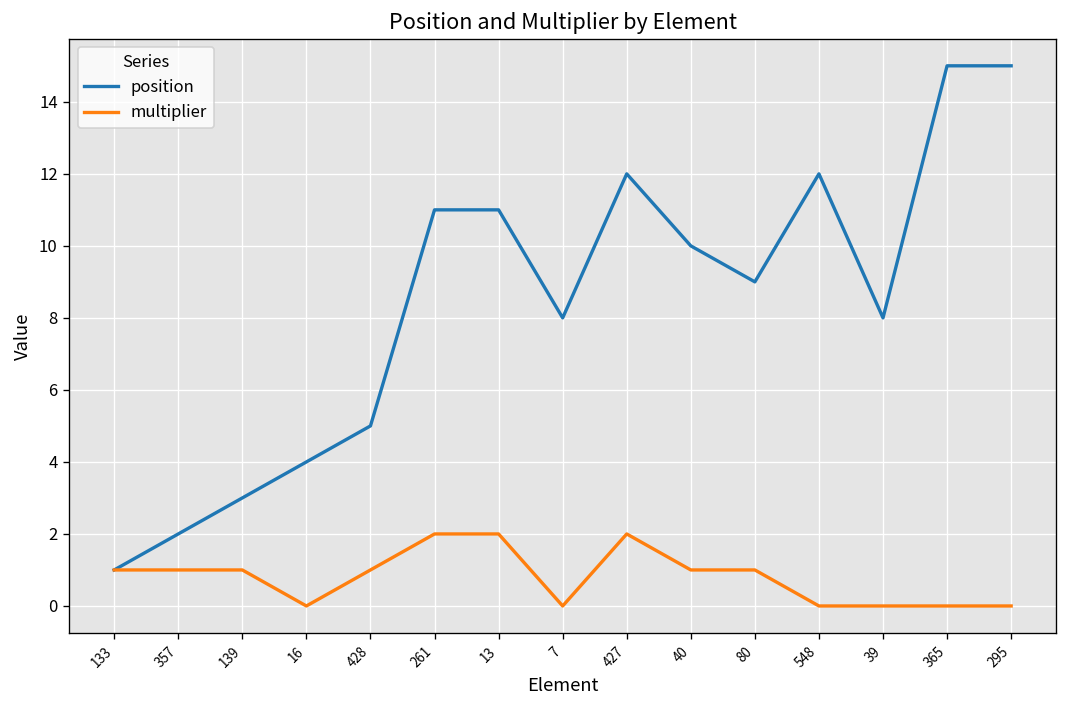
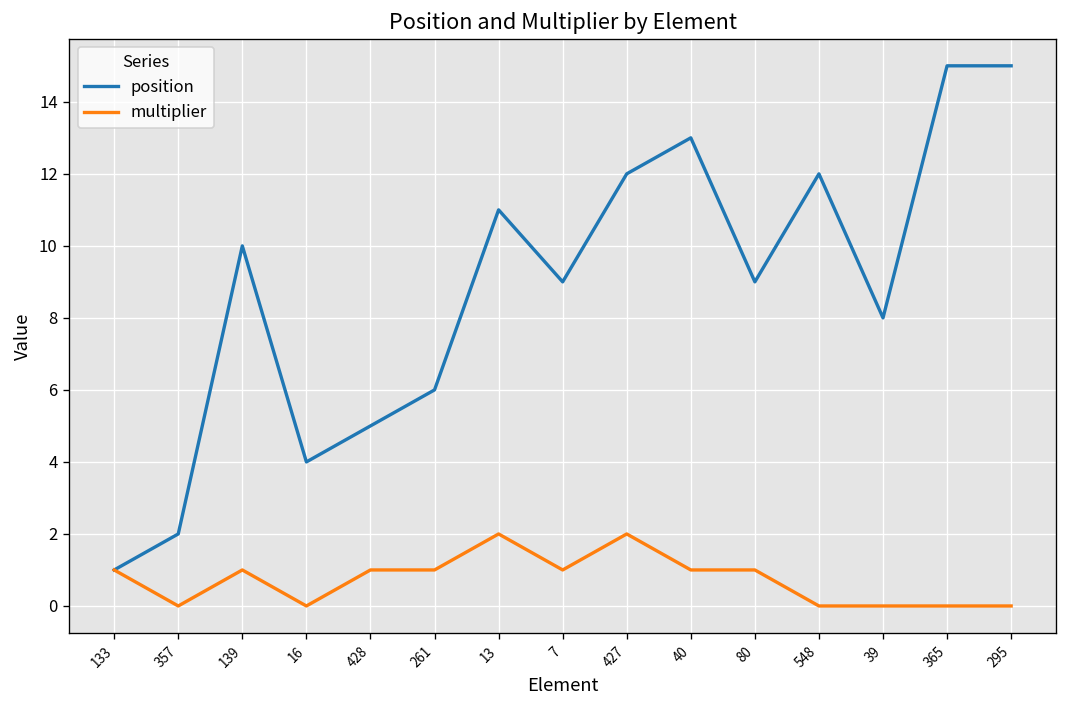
multiplier, 357: 1 -> 0
position, 139: 3 -> 10
position, 261: 11 -> 6
multiplier, 261: 2 -> 1
position, 7: 8 -> 9
multiplier, 7: 0 -> 1
position, 40: 10 -> 13
